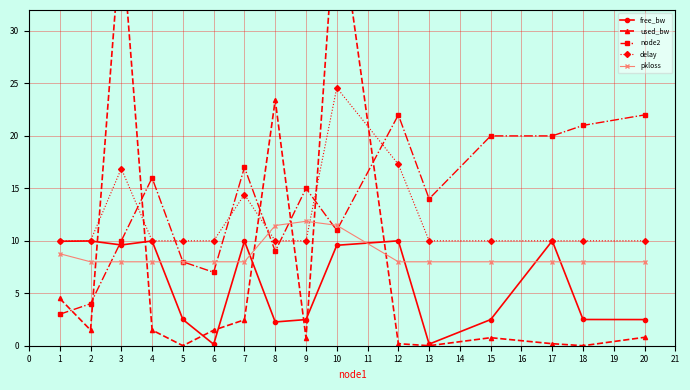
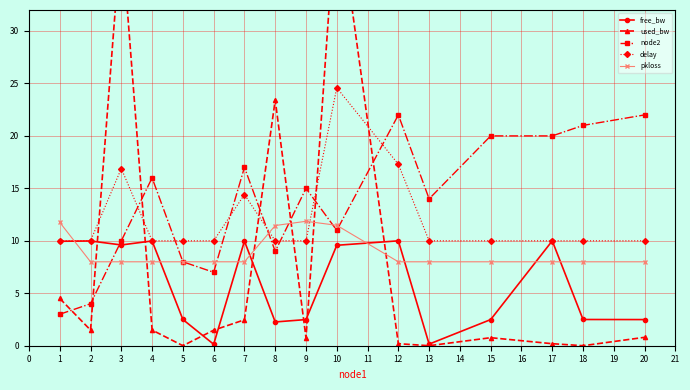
pkloss, 1: 8.8 -> 11.8
